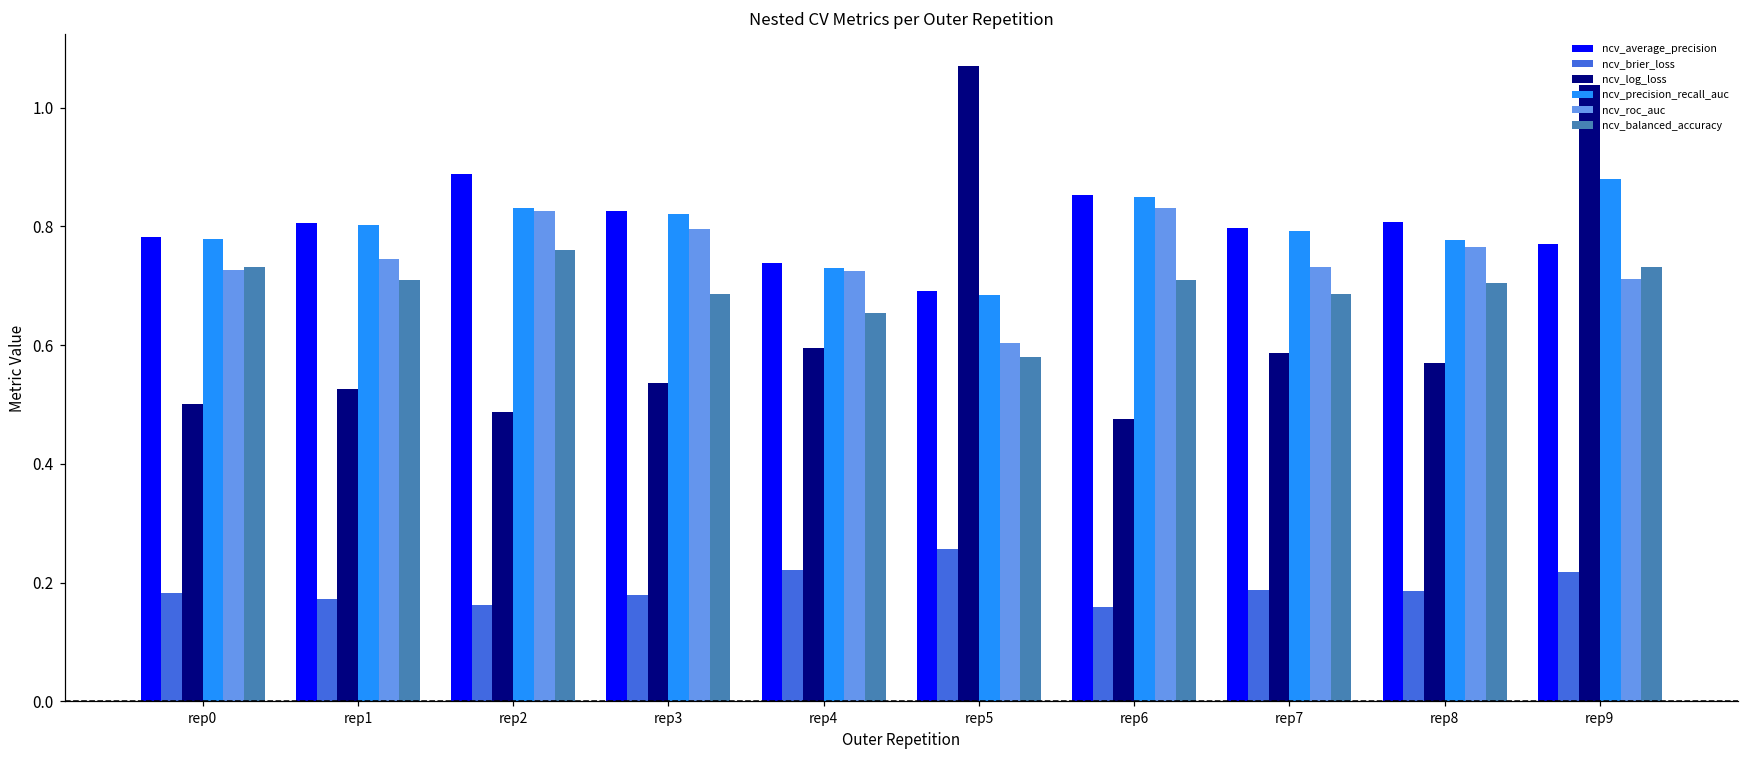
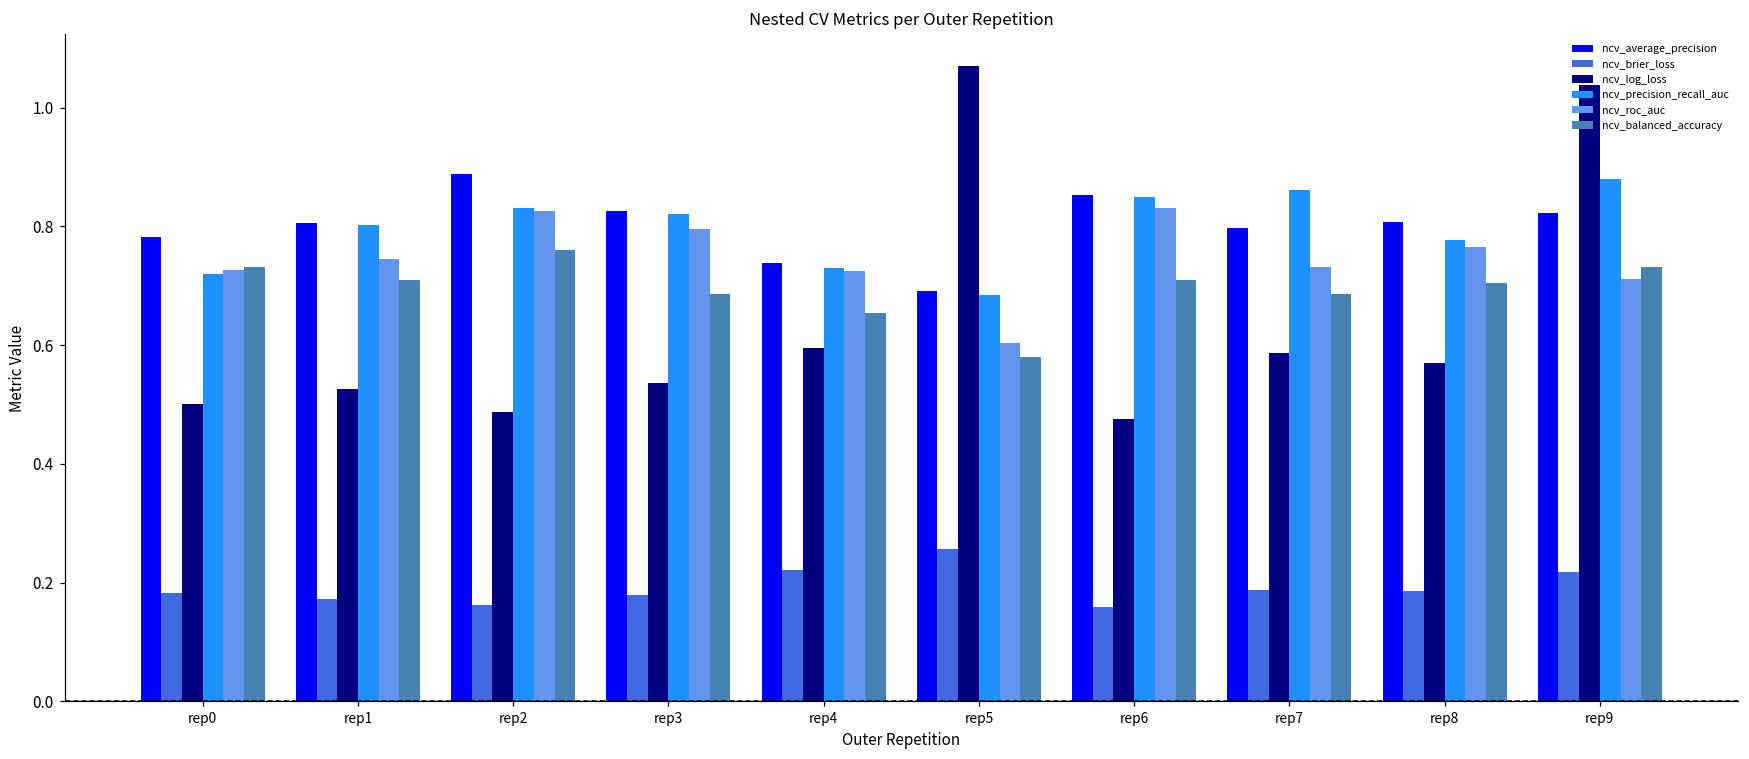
ncv_precision_recall_auc, rep0: 0.78 -> 0.72
ncv_precision_recall_auc, rep7: 0.79 -> 0.86
ncv_average_precision, rep9: 0.77 -> 0.82
